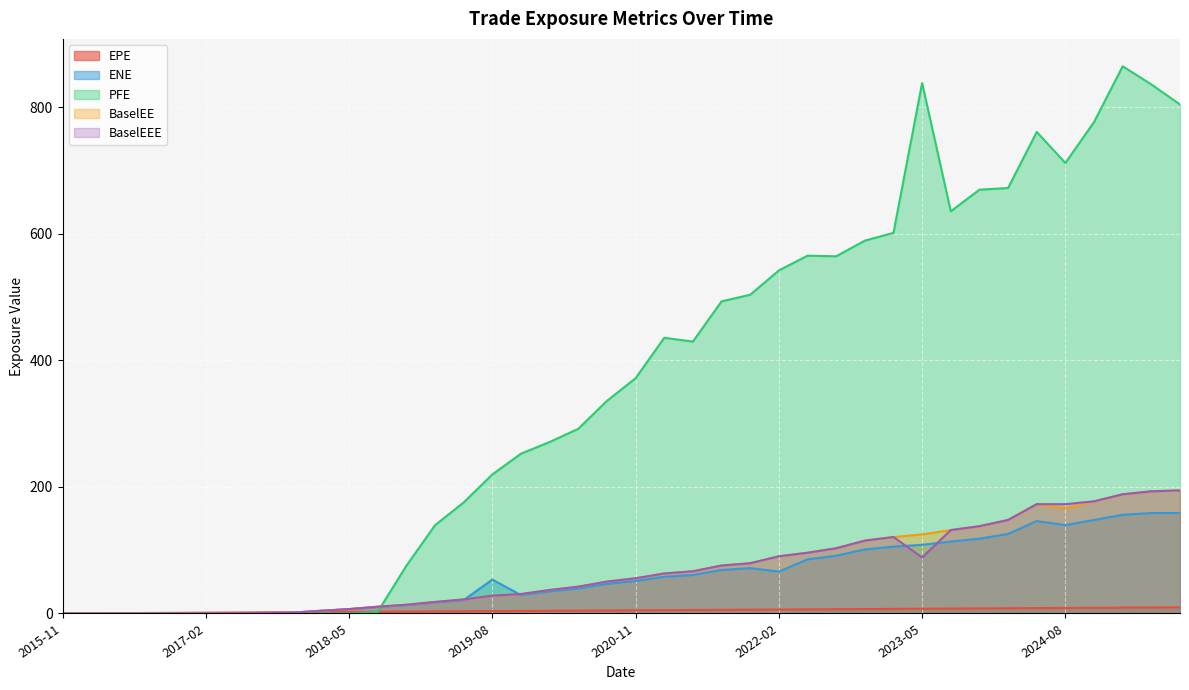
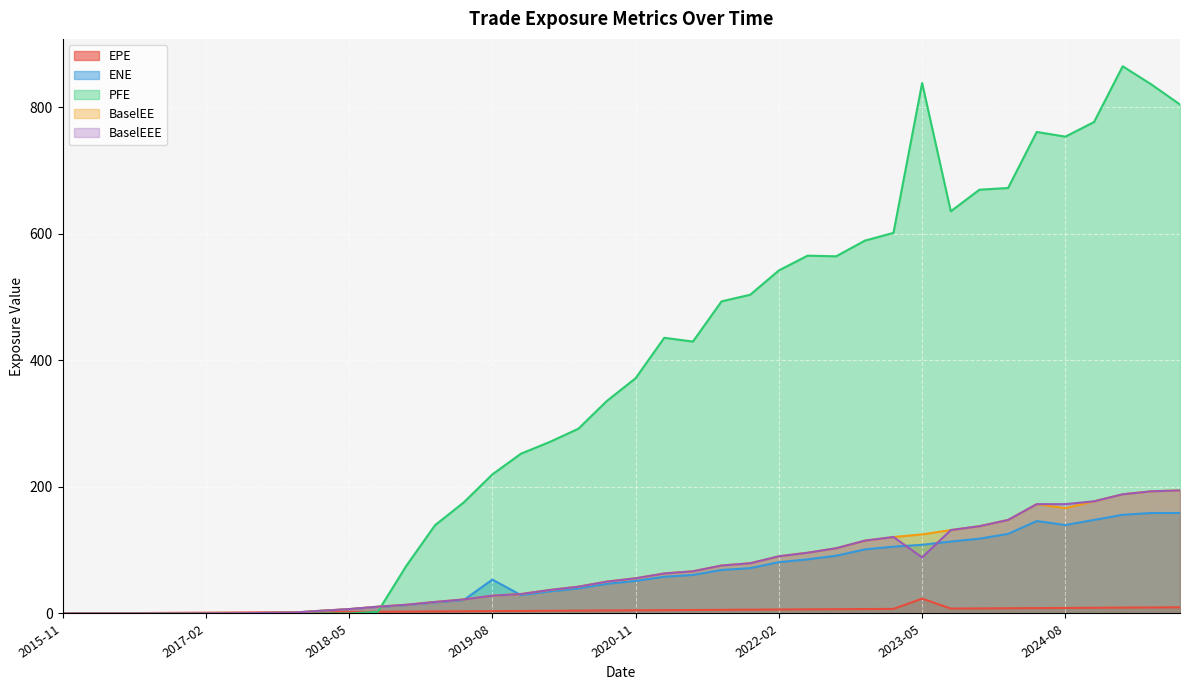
ENE, 2022-02: 70 -> 80
EPE, 2023-05: 10 -> 20
PFE, 2024-08: 710 -> 750
